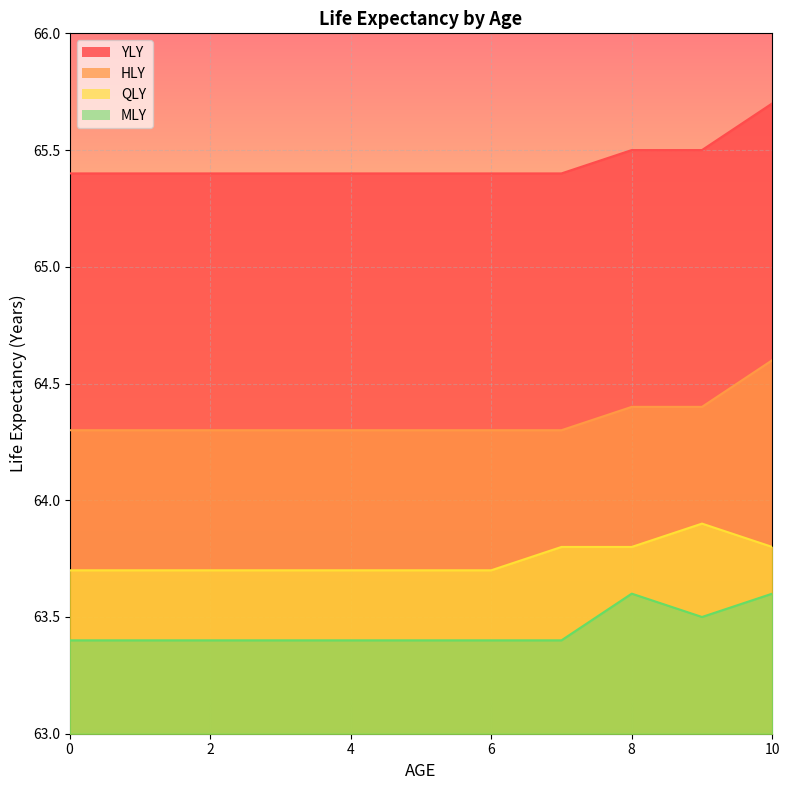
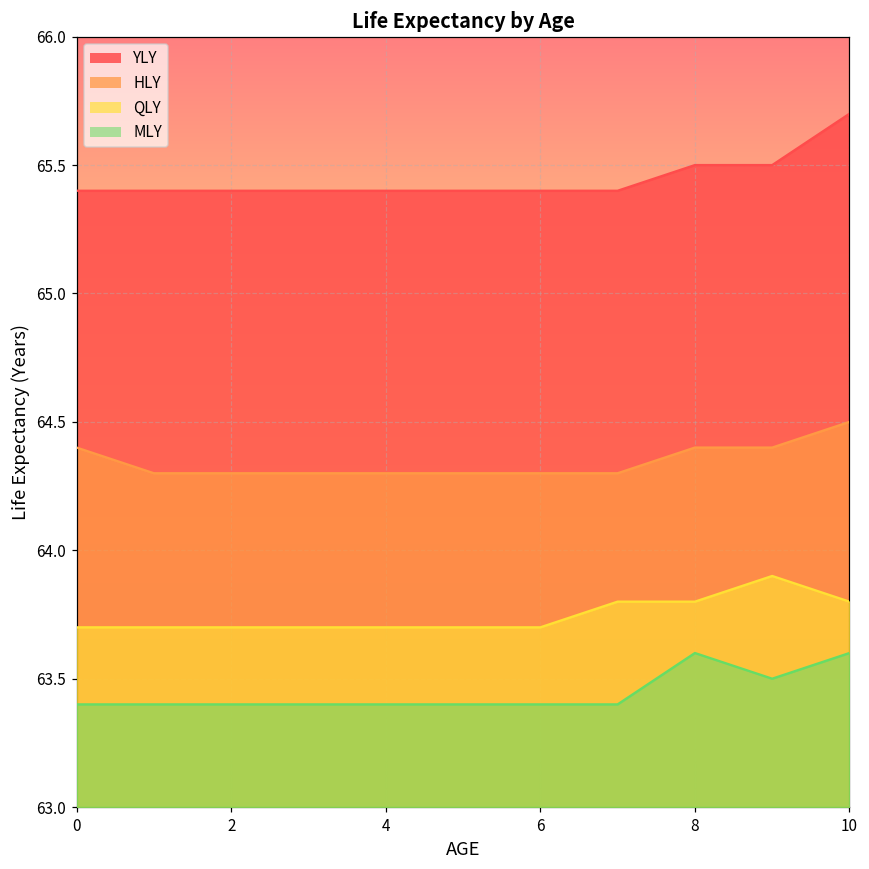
HLY, 0: 64.3 -> 64.4
HLY, 10: 64.6 -> 64.5
